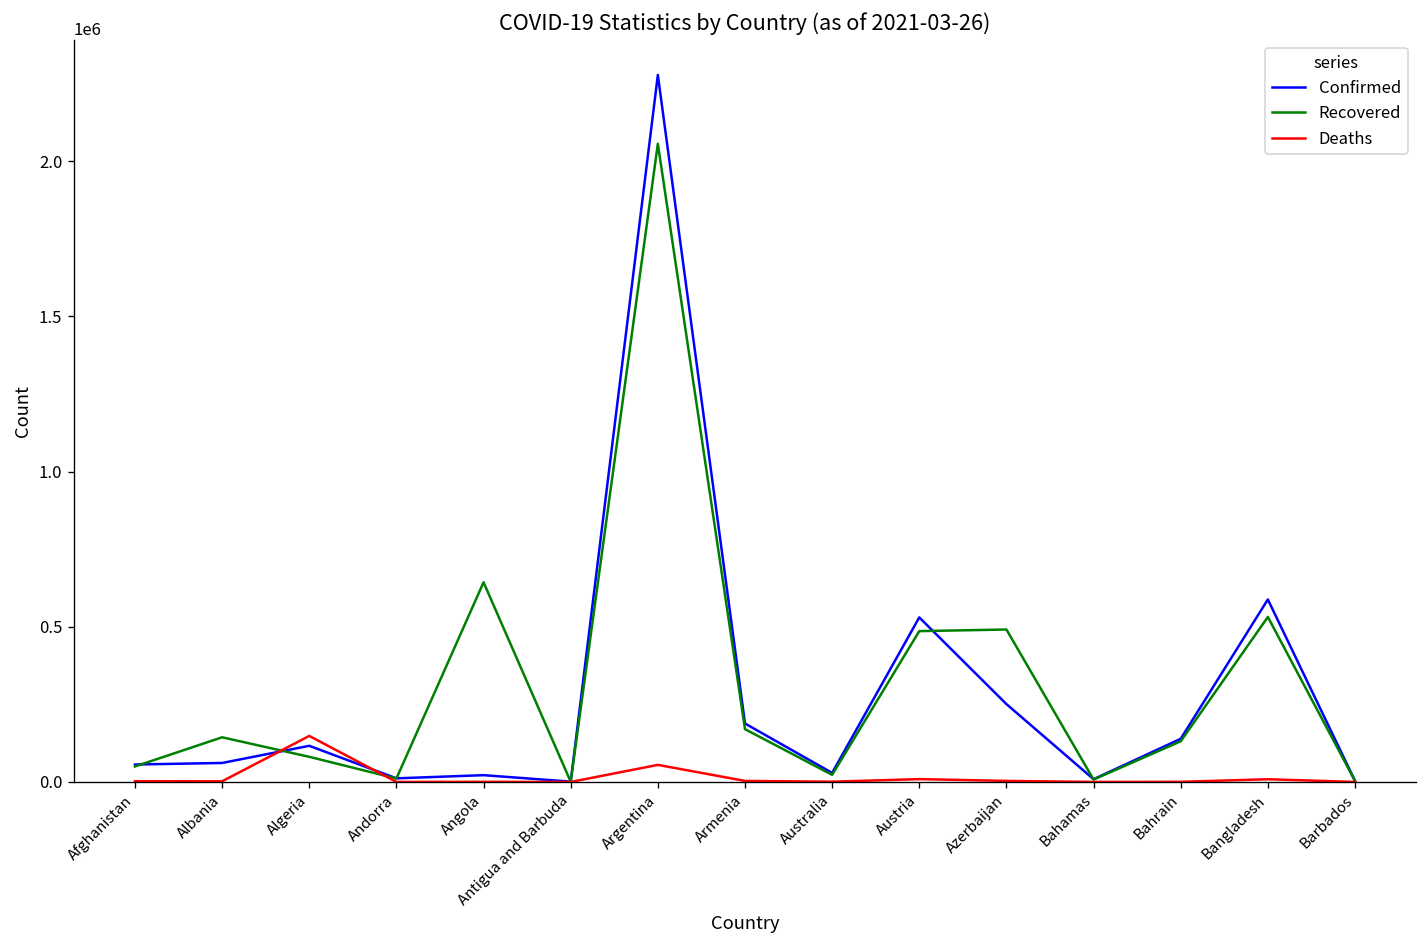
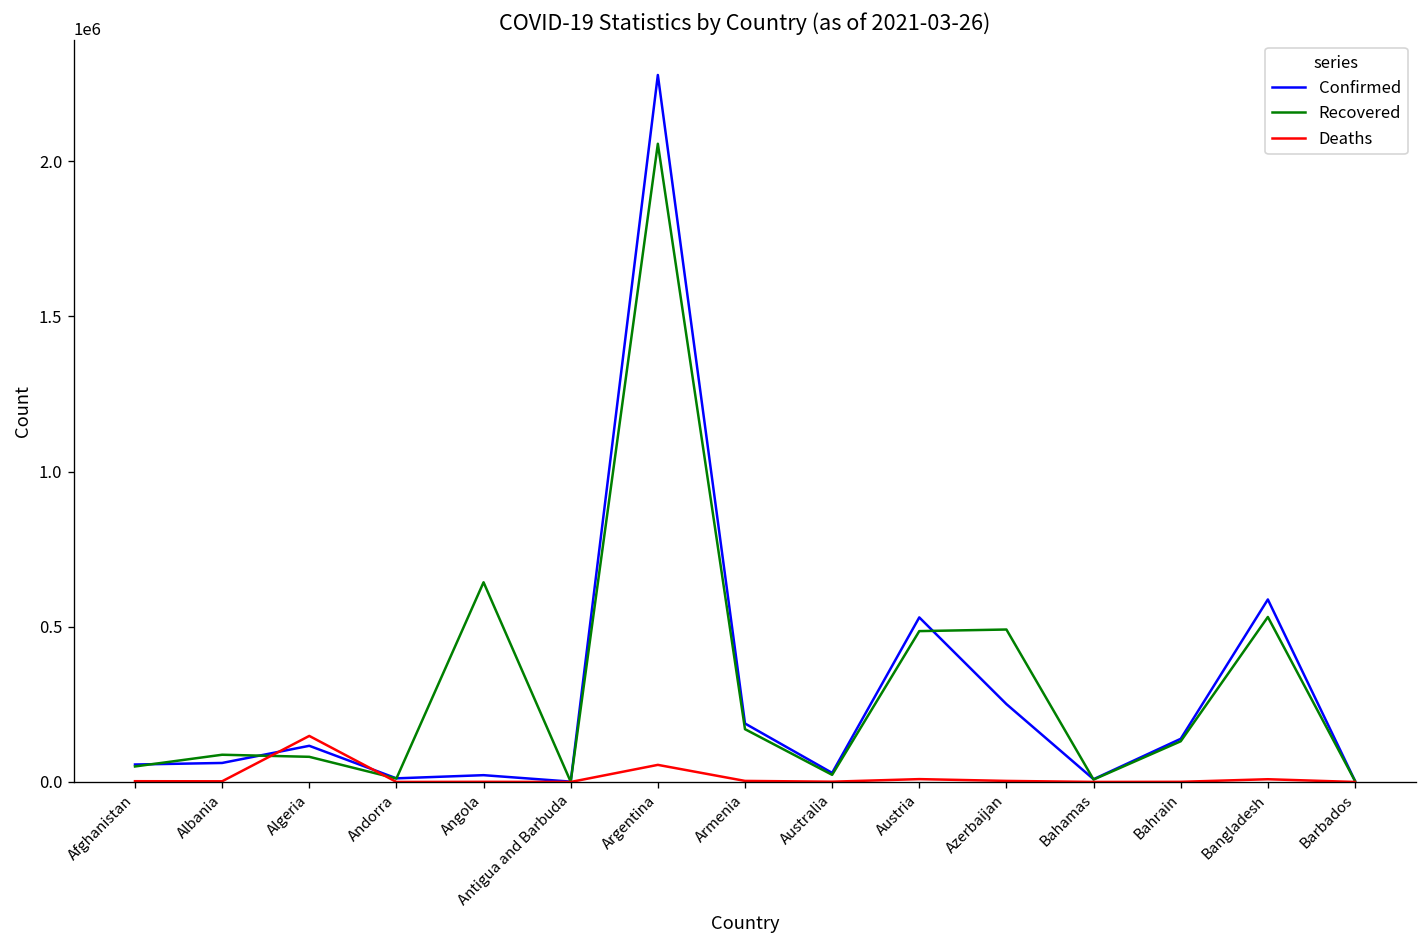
Recovered, Albania: 140000 -> 90000
